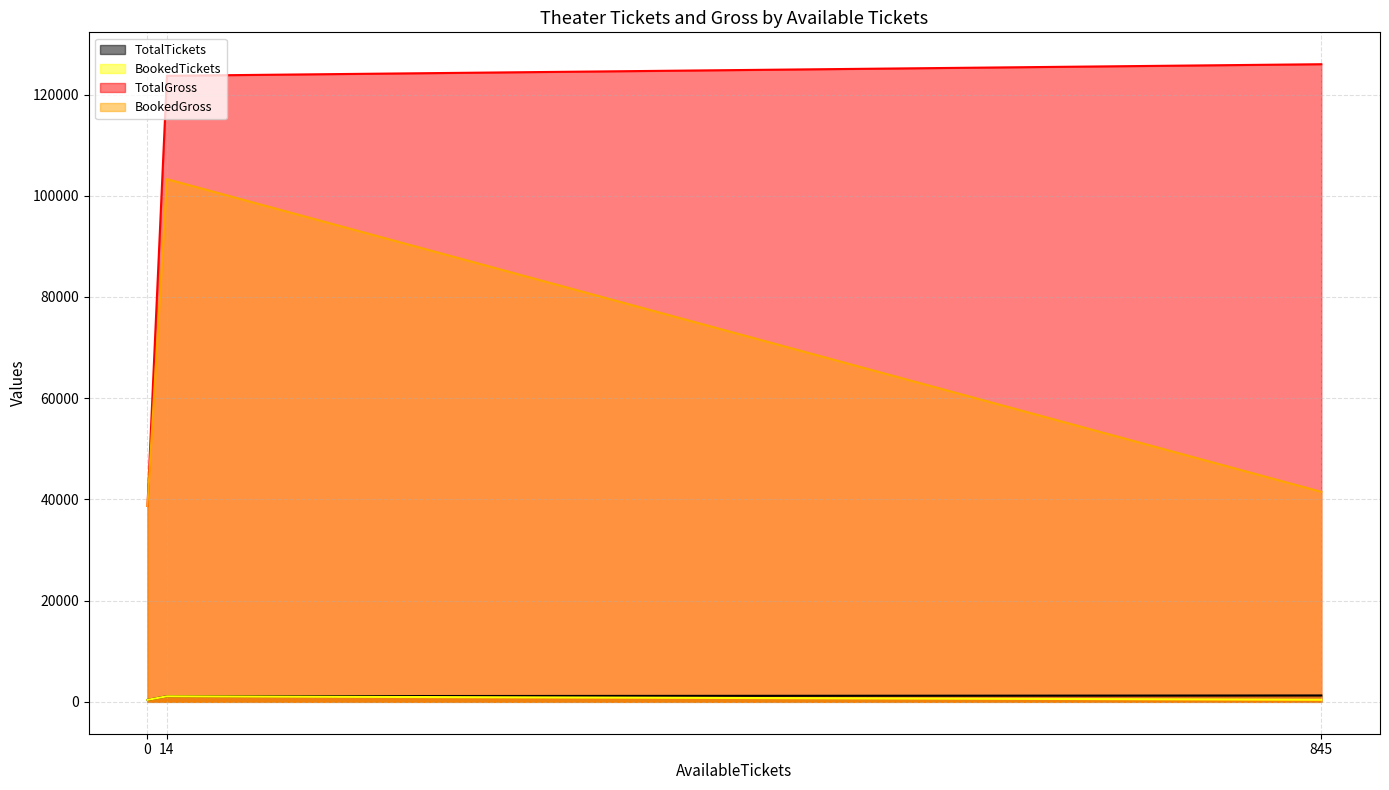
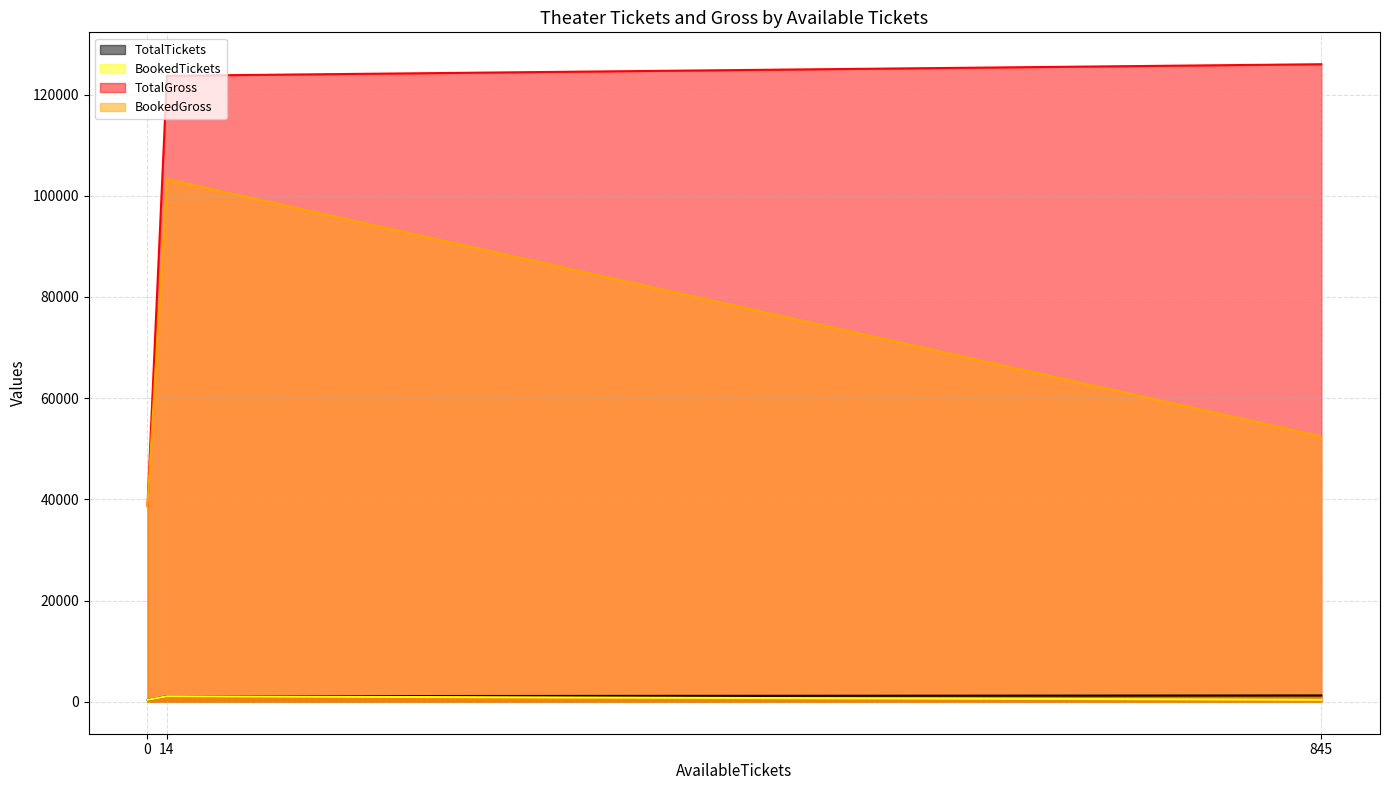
BookedGross, 845: 42000 -> 52000
